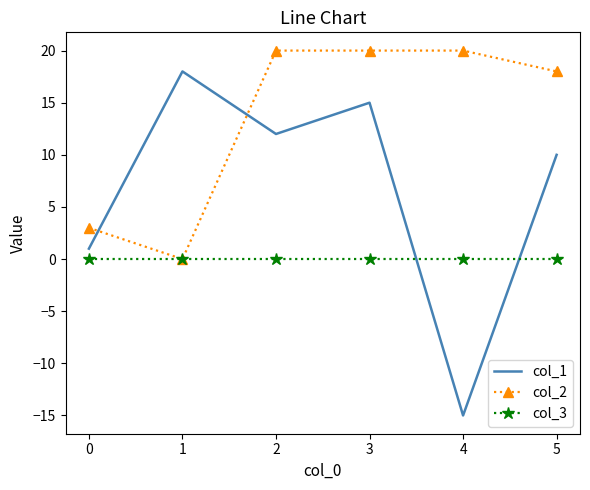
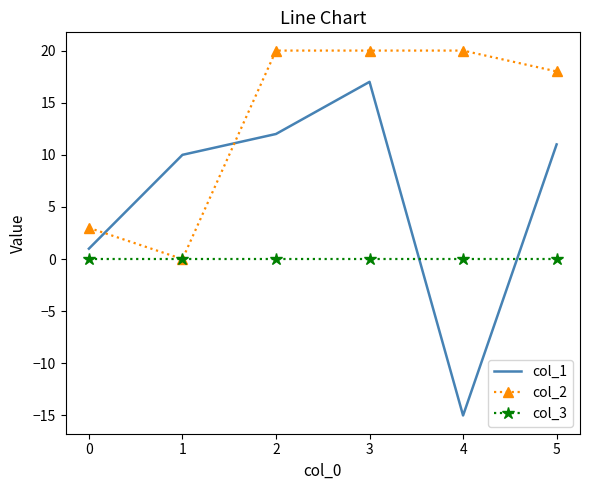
col_1, 1: 18 -> 10
col_1, 3: 15 -> 17
col_1, 5: 10 -> 11
